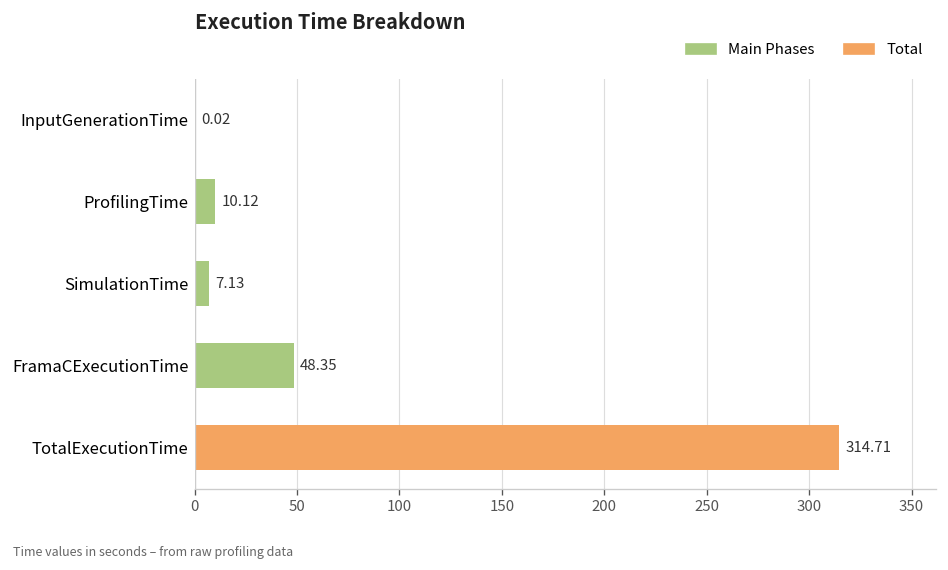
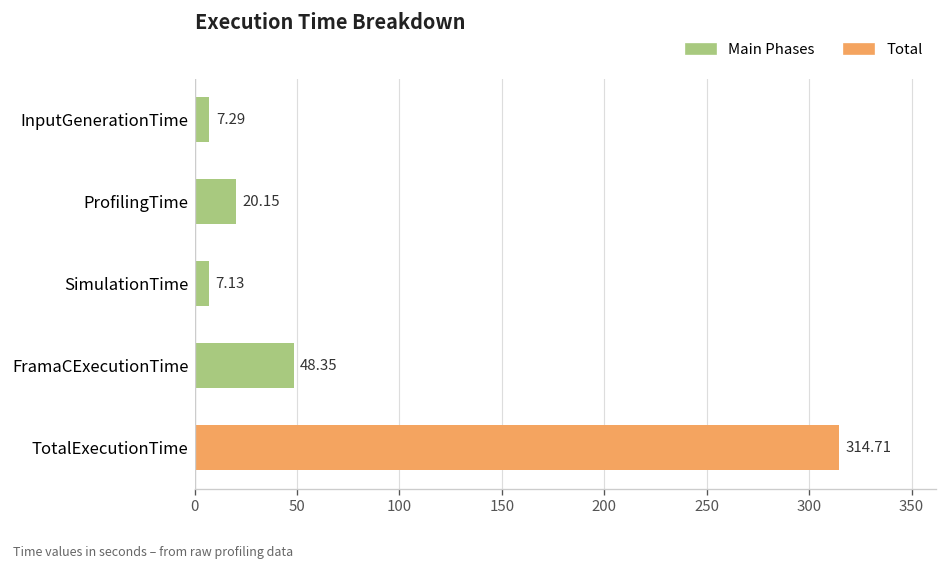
InputGenerationTime: 0.02 -> 7.29
ProfilingTime: 10.12 -> 20.15
